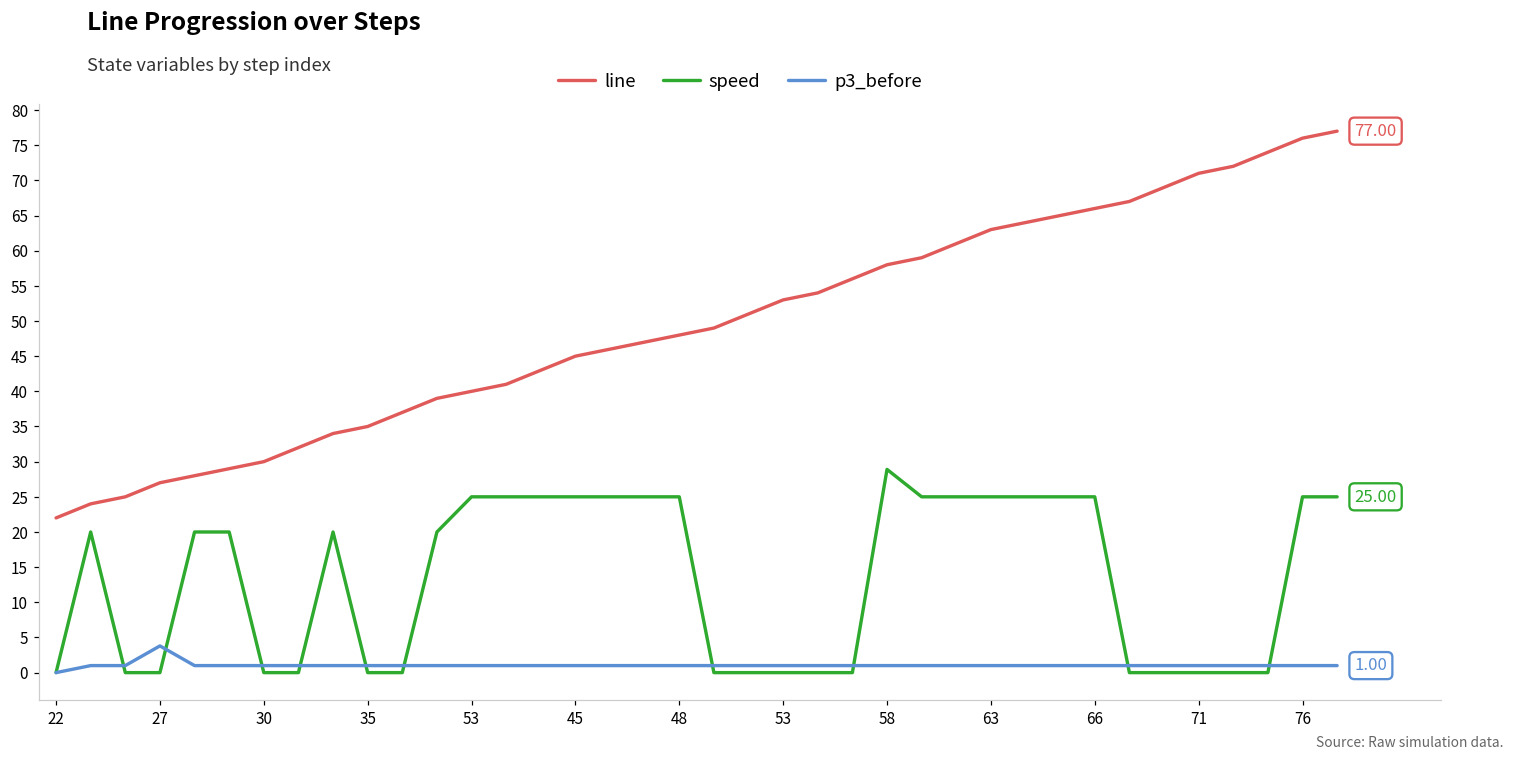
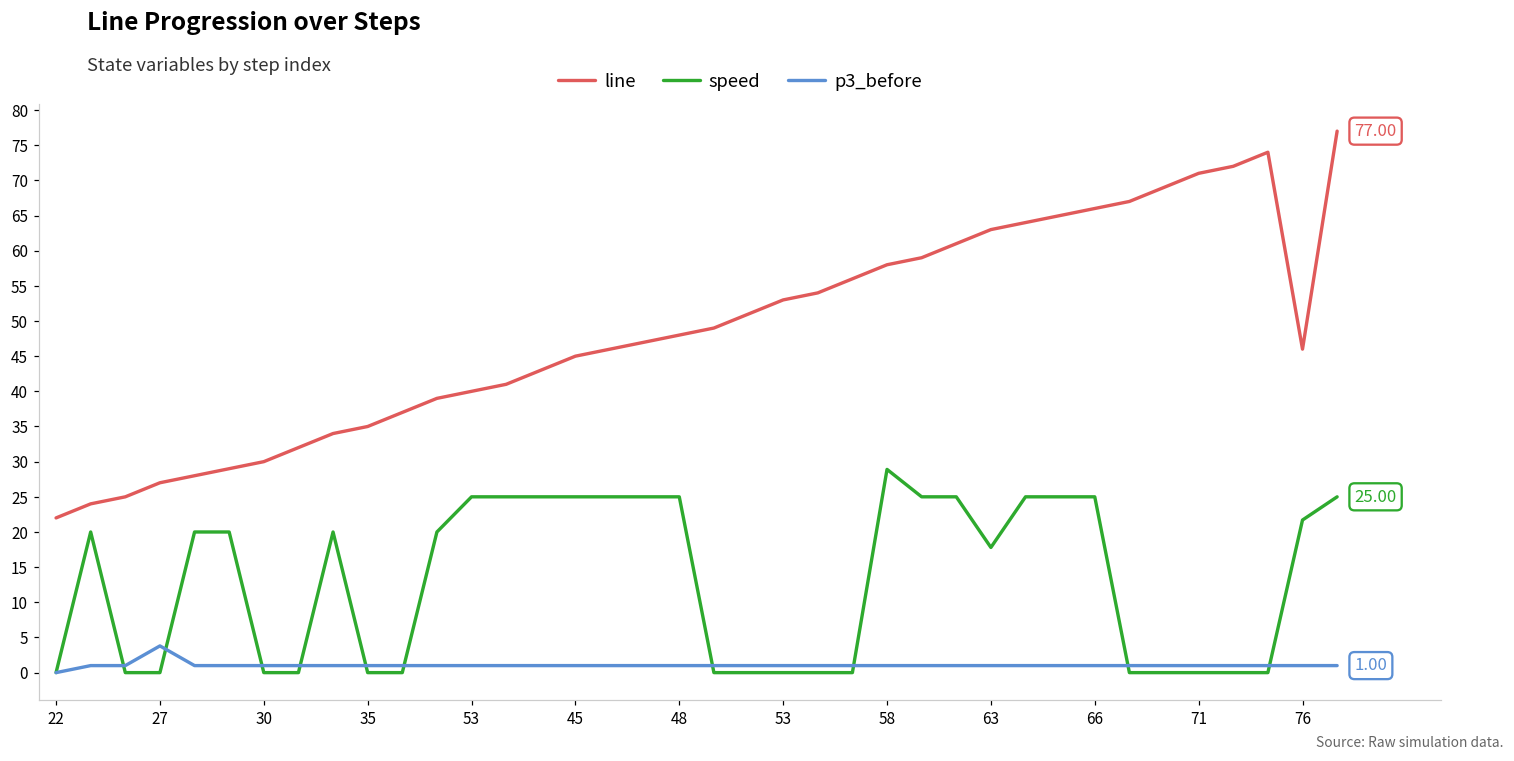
speed, 63: 25 -> 18
line, 76: 76 -> 46
speed, 76: 25 -> 22
